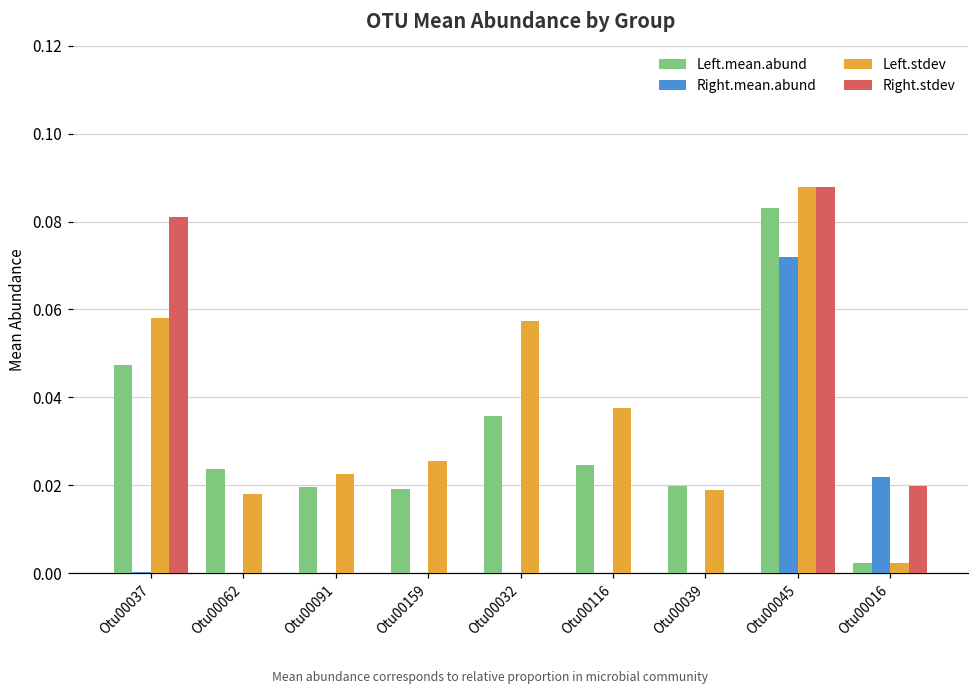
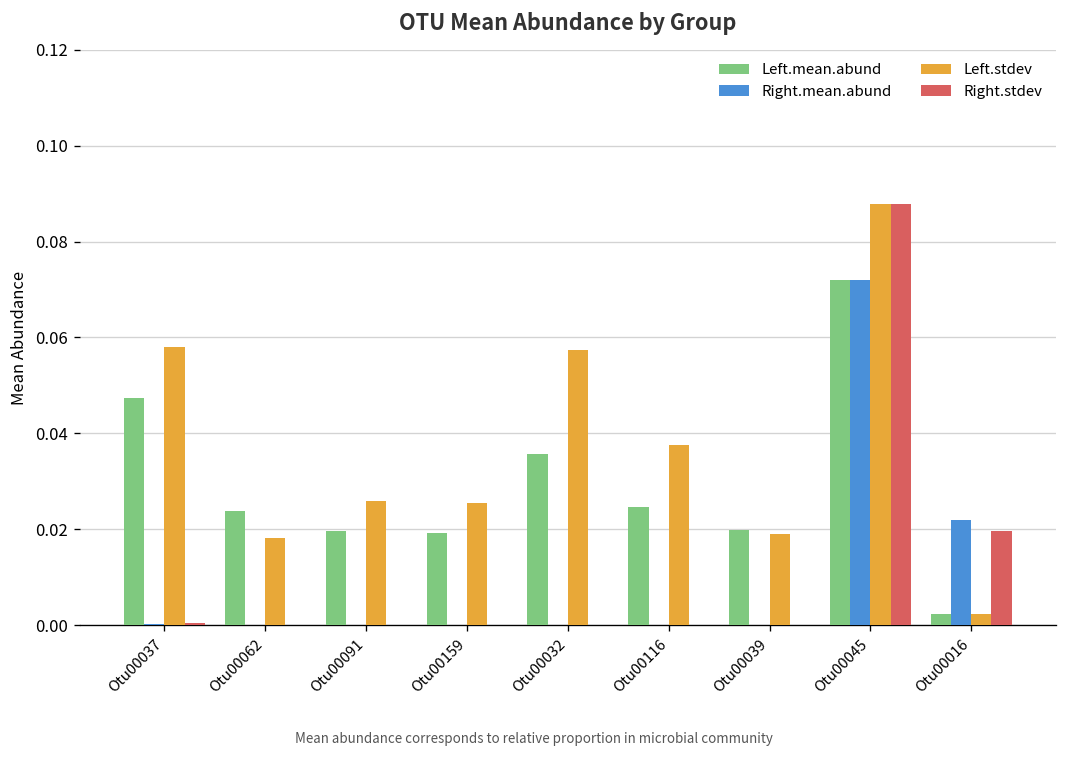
Right.stdev, Otu00037: 0.081 -> 0.001
Left.stdev, Otu00091: 0.023 -> 0.026
Left.mean.abund, Otu00045: 0.083 -> 0.072
